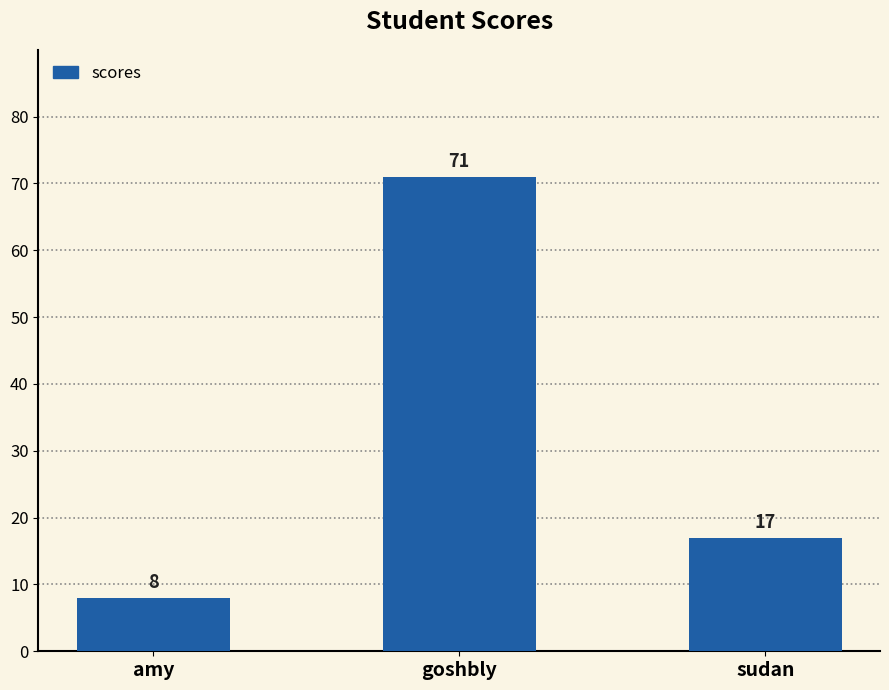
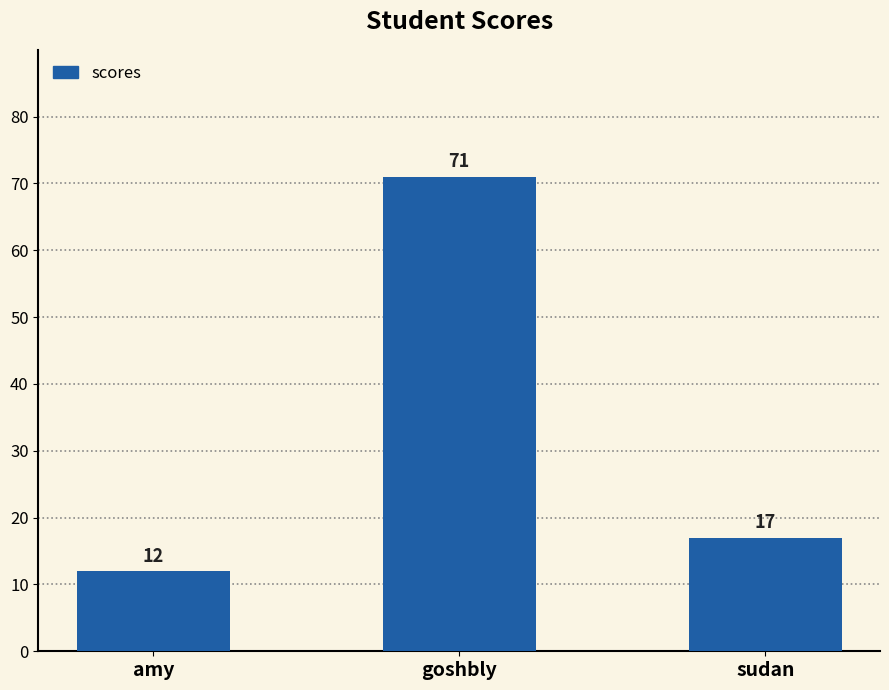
amy: 8 -> 12
